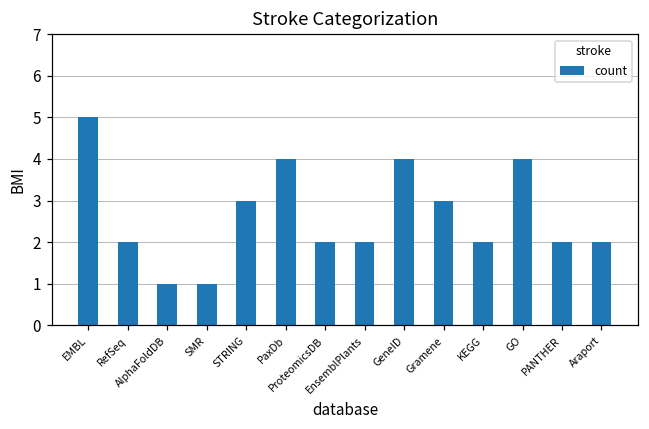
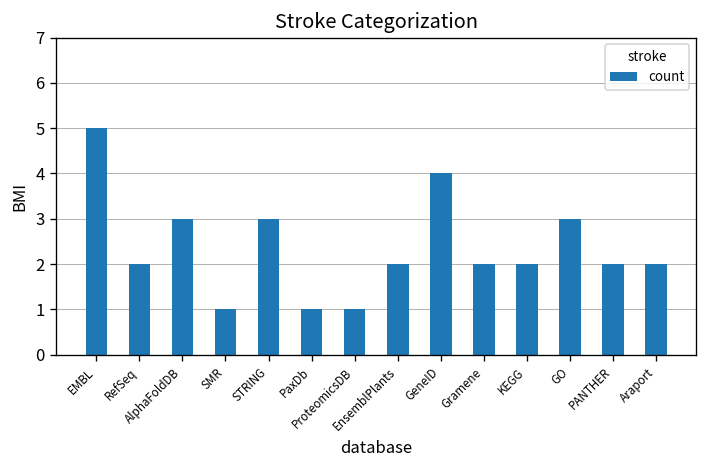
AlphaFoldDB: 1 -> 3
PaxDb: 4 -> 1
ProteomicsDB: 2 -> 1
Gramene: 3 -> 2
GO: 4 -> 3
